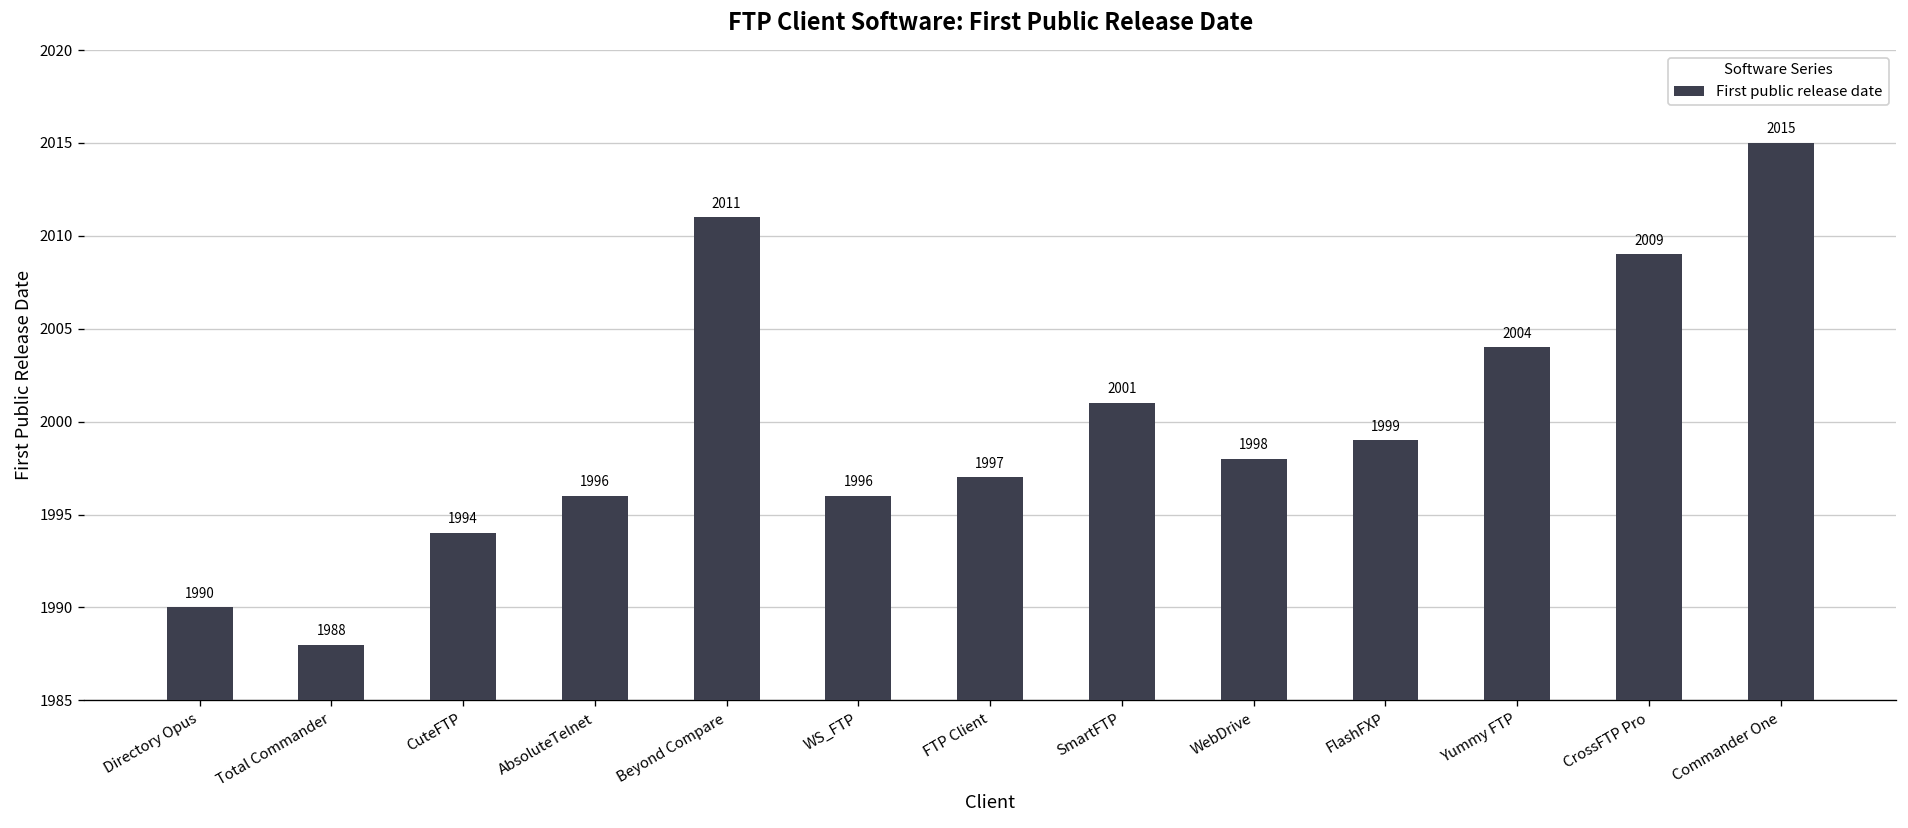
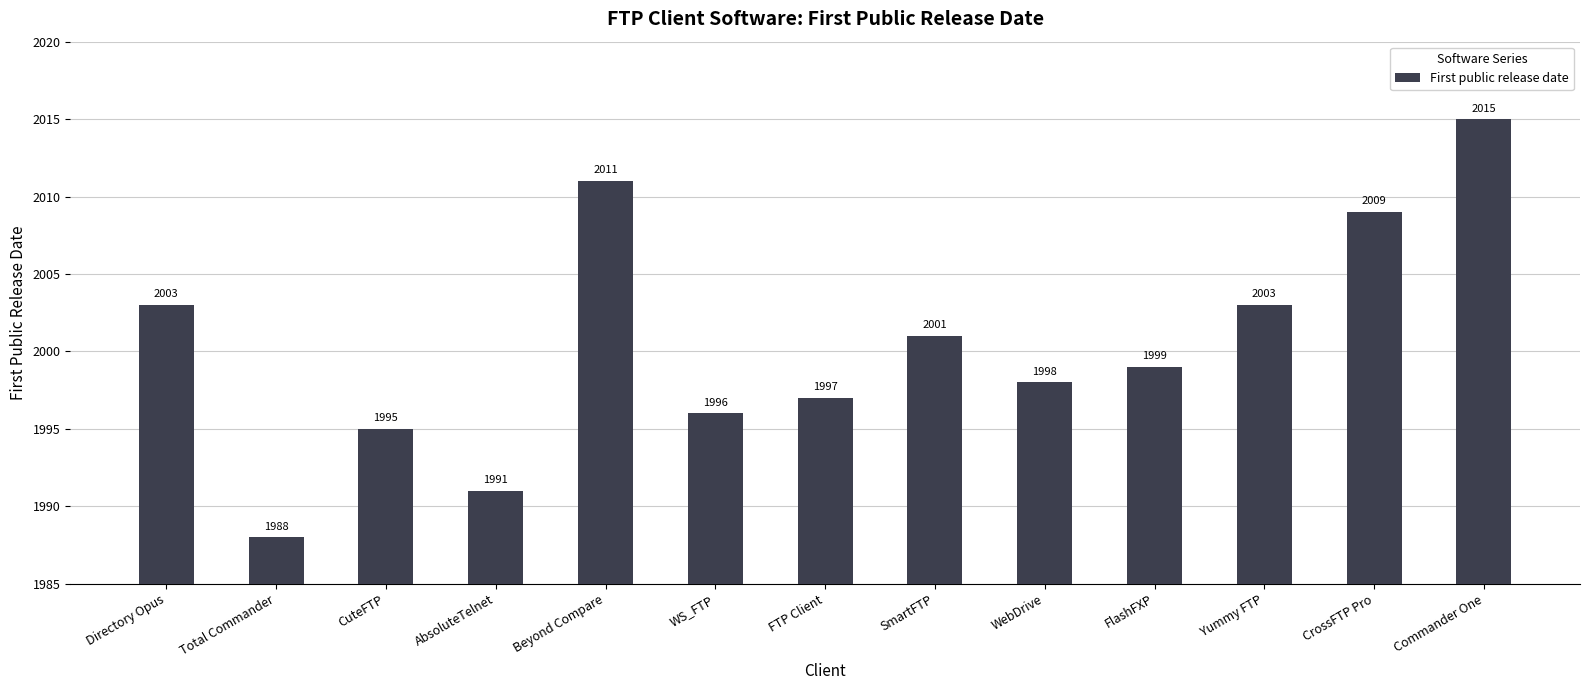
Directory Opus: 1990 -> 2003
CuteFTP: 1994 -> 1995
AbsoluteTelnet: 1996 -> 1991
Yummy FTP: 2004 -> 2003
